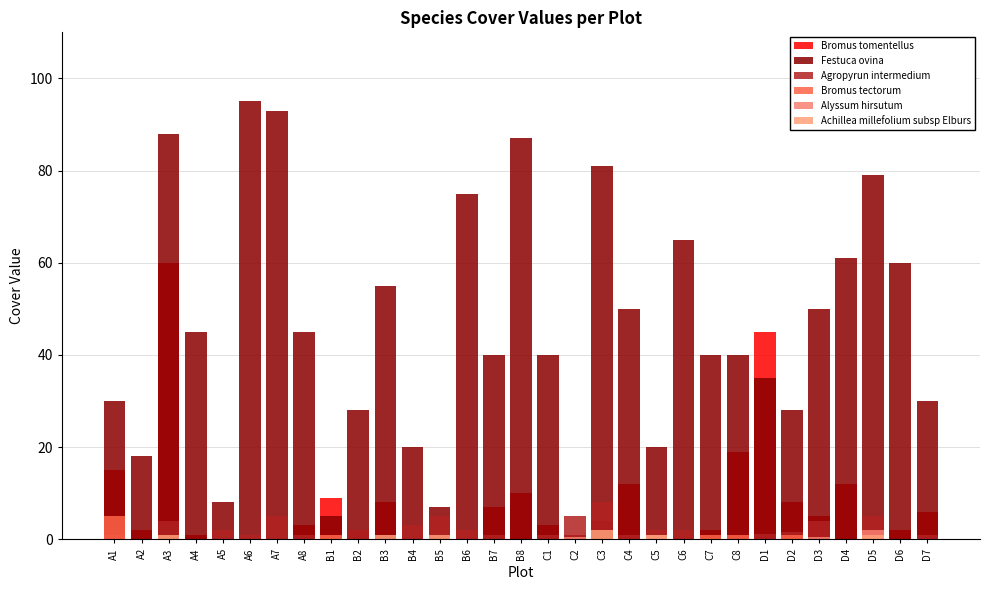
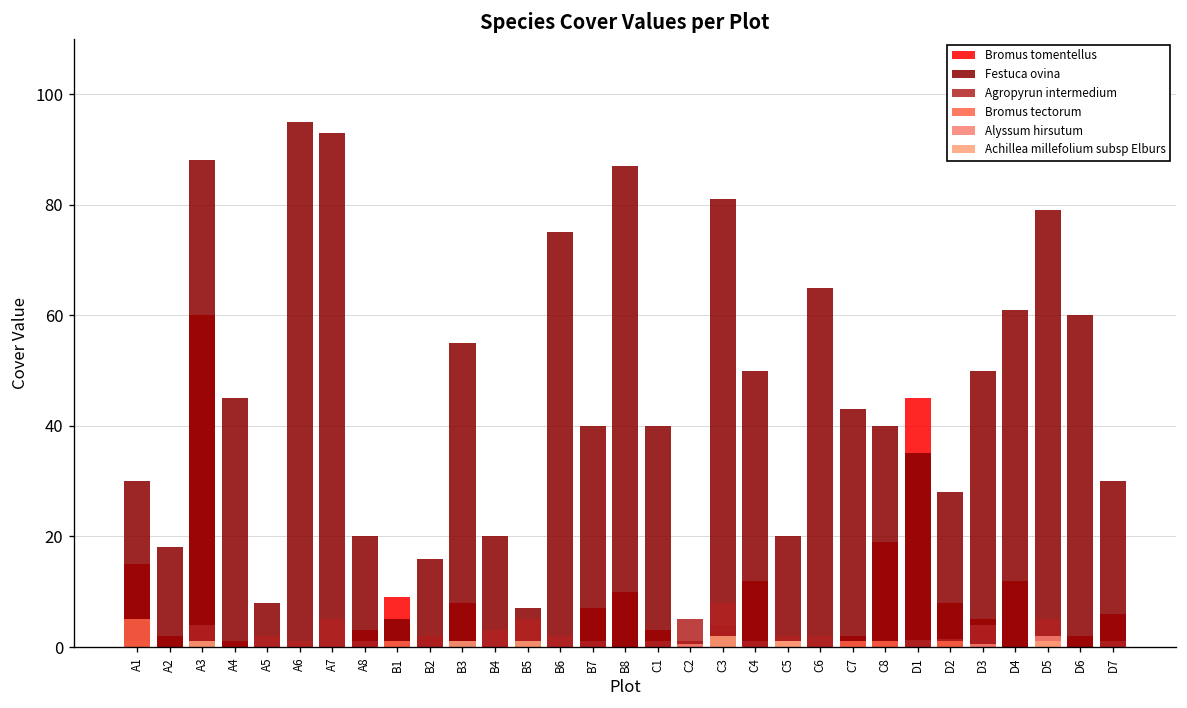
Festuca ovina, A8: 45 -> 20
Festuca ovina, B2: 28 -> 16
Festuca ovina, C7: 40 -> 43
